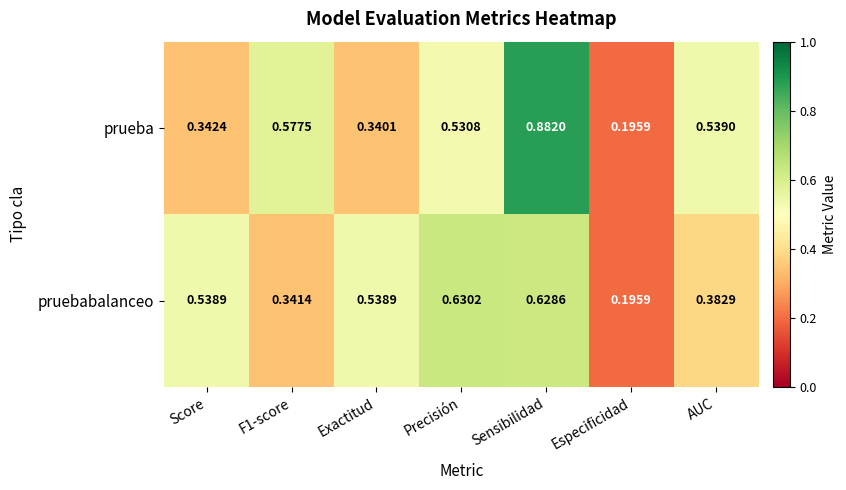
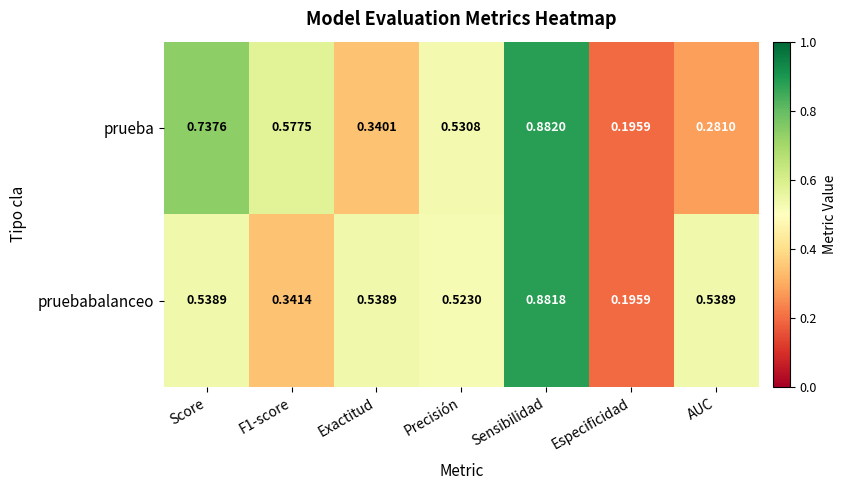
prueba, Score: 0.3424 -> 0.7376
prueba, AUC: 0.5390 -> 0.2810
pruebabalanceo, Precisión: 0.6302 -> 0.5230
pruebabalanceo, Sensibilidad: 0.6286 -> 0.8818
pruebabalanceo, AUC: 0.3829 -> 0.5389
